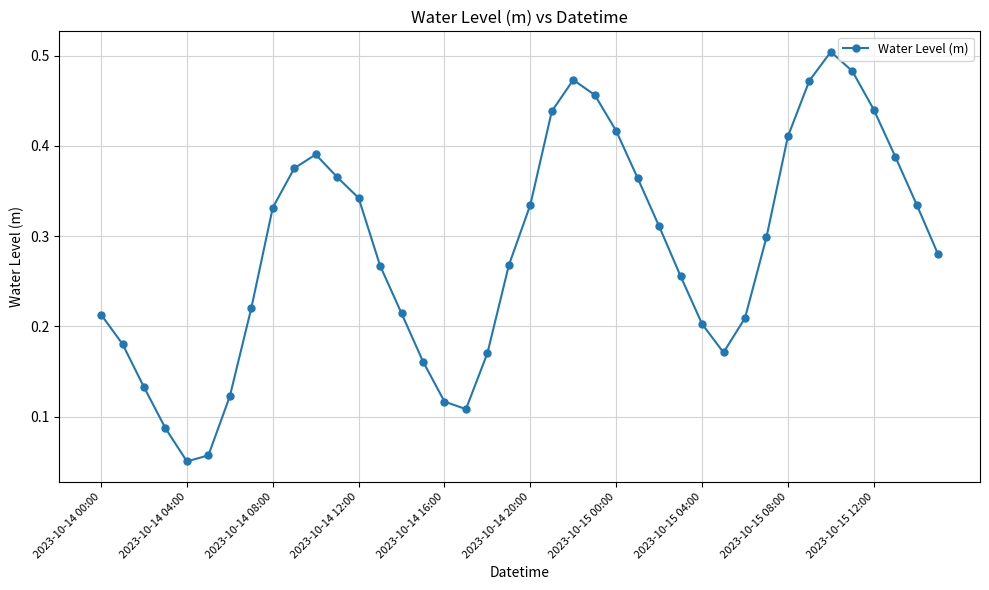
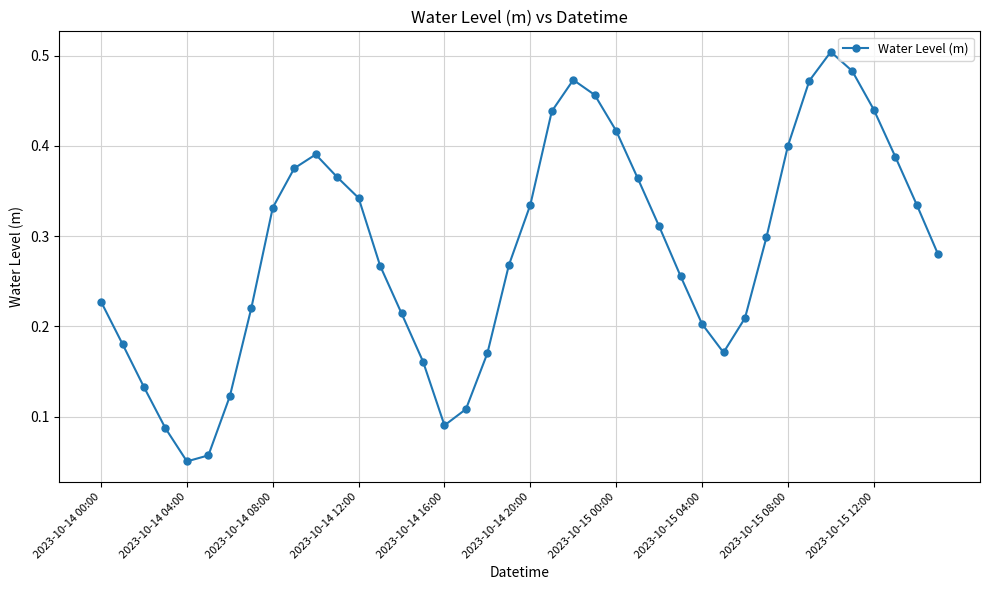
2023-10-14 00:00: 0.21 -> 0.23
2023-10-14 16:00: 0.12 -> 0.09
2023-10-15 08:00: 0.41 -> 0.40
